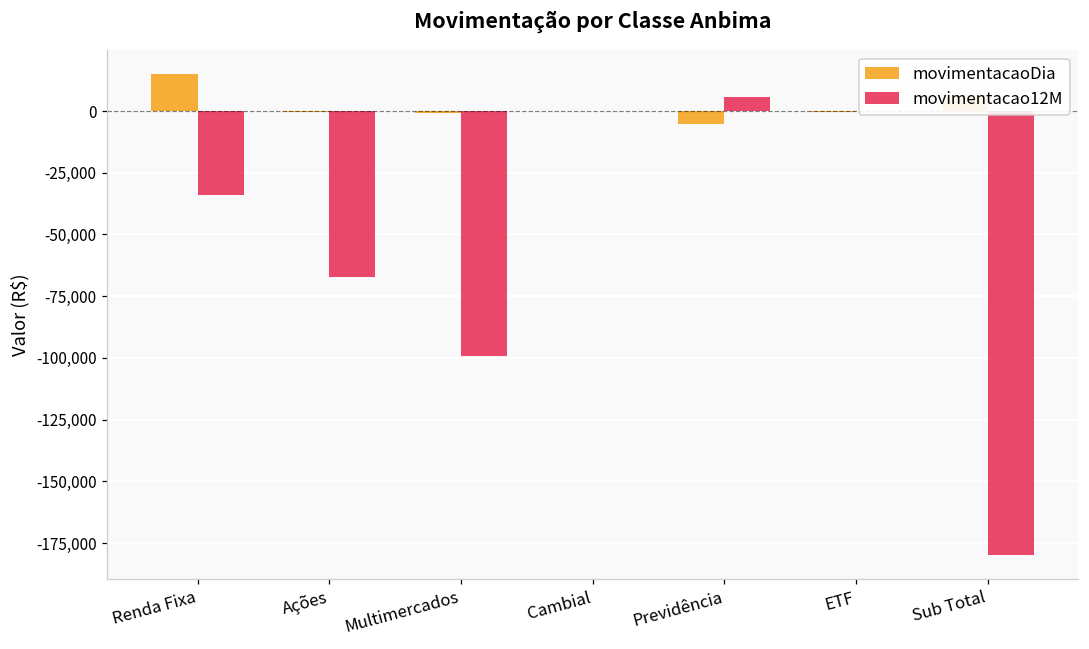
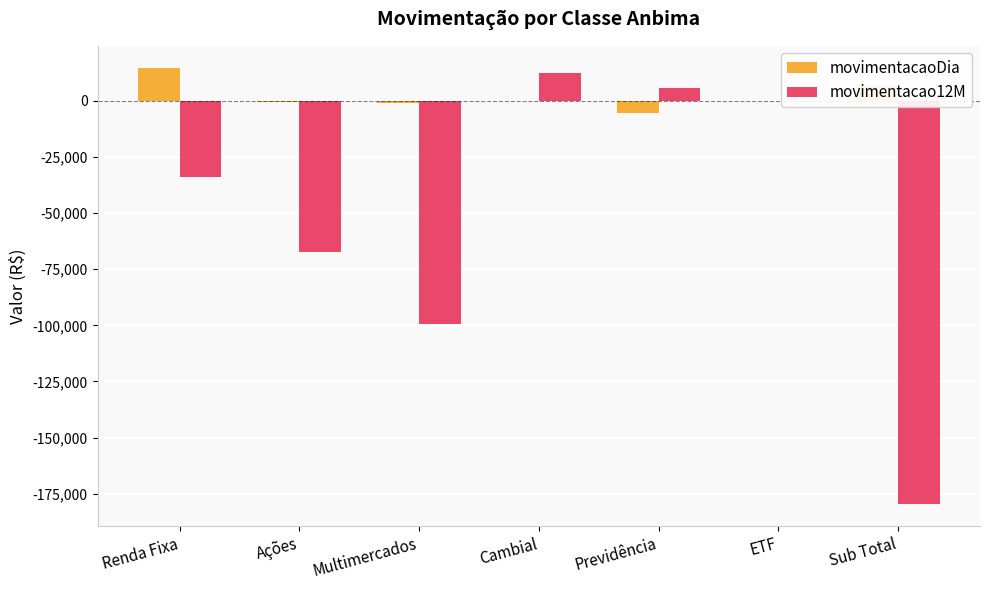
movimentacao12M, Cambial: 0 -> 12,000
